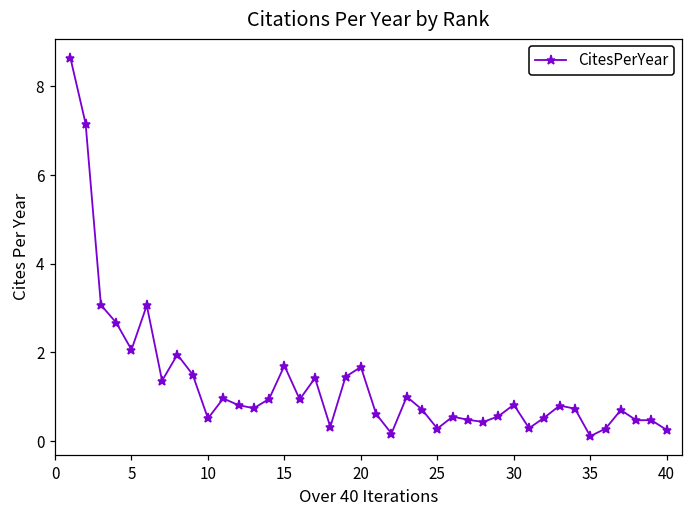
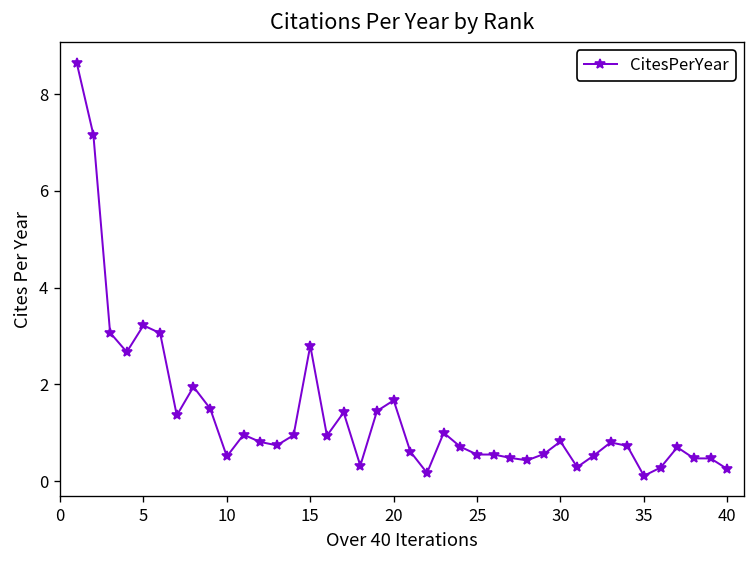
5: 2.1 -> 3.2
15: 1.7 -> 2.8
25: 0.3 -> 0.6
